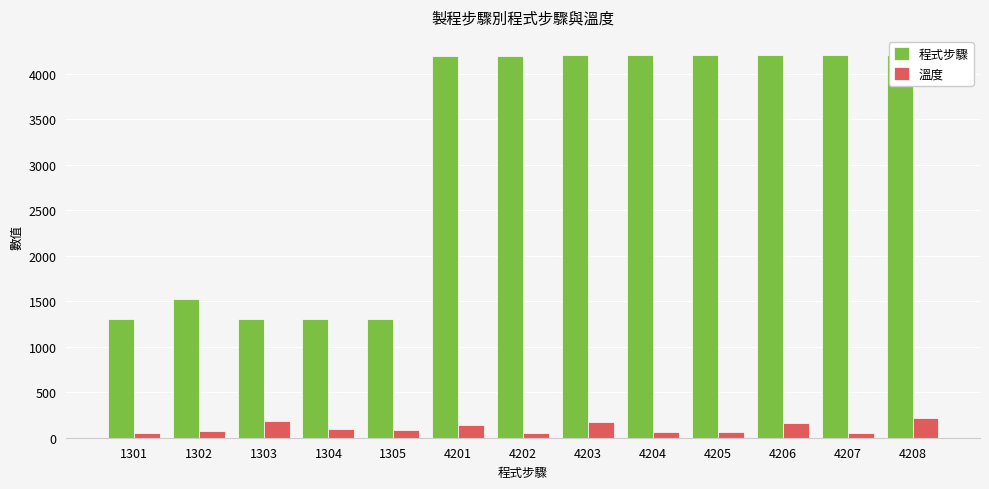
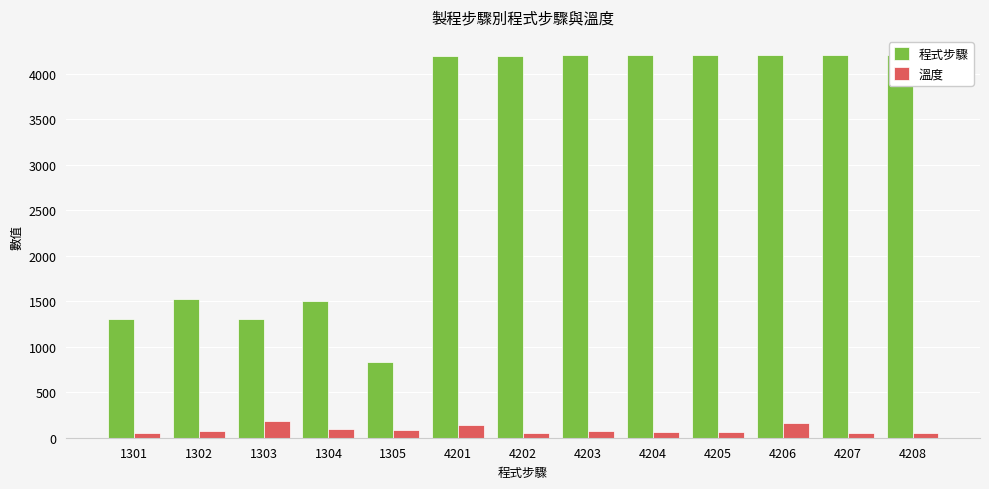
程式步驟, 1304: 1300 -> 1500
程式步驟, 1305: 1300 -> 800
溫度, 4203: 200 -> 100
溫度, 4208: 200 -> 100
